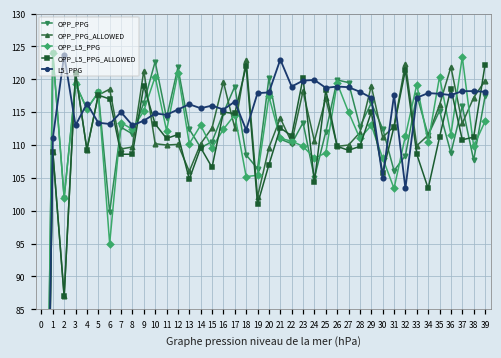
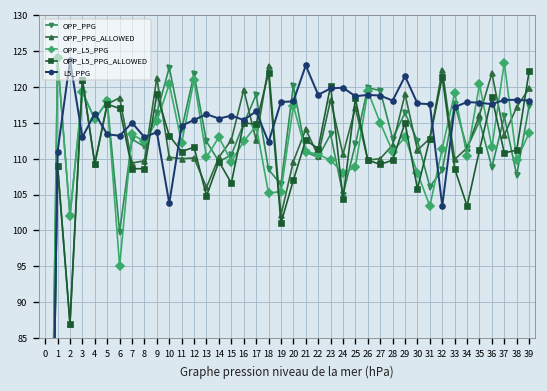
L5_PPG, 10: 115 -> 104
L5_PPG, 29: 117 -> 122
L5_PPG, 30: 105 -> 118
